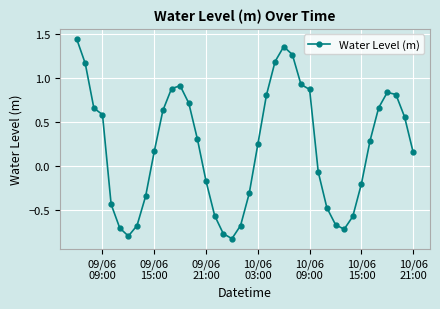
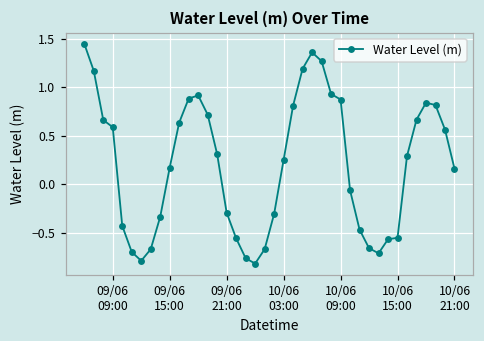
09/06 21:00: -0.2 -> -0.3
10/06 15:00: -0.2 -> -0.6
